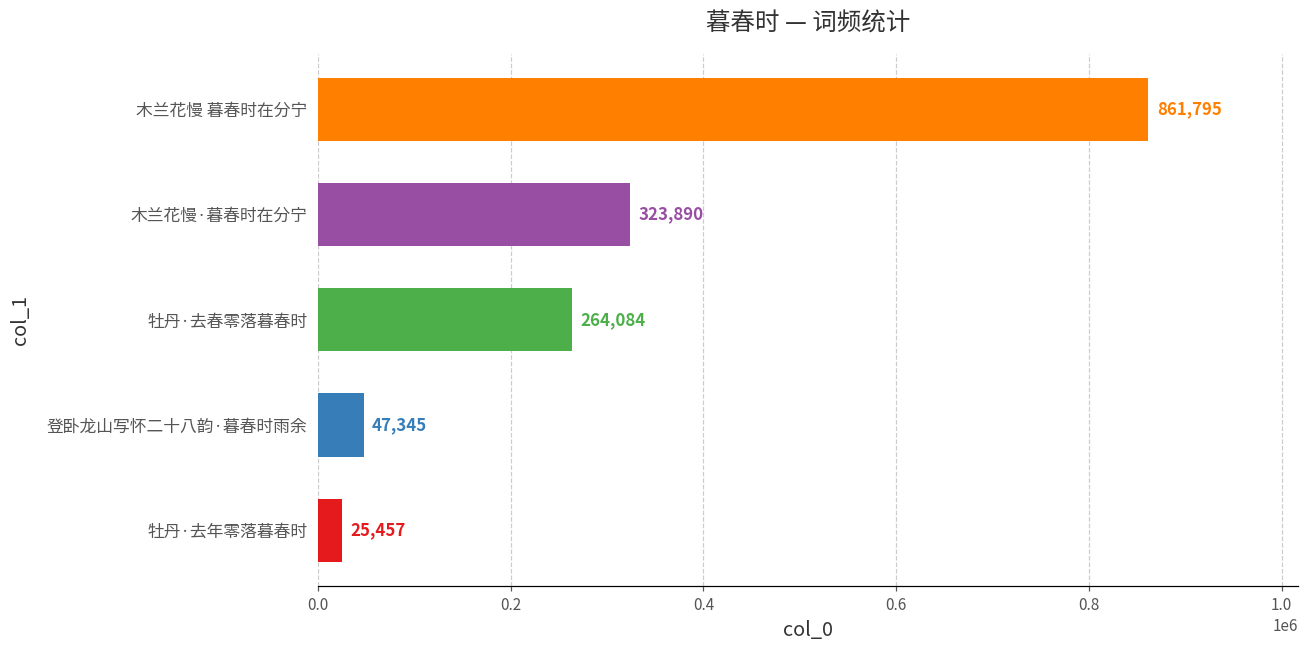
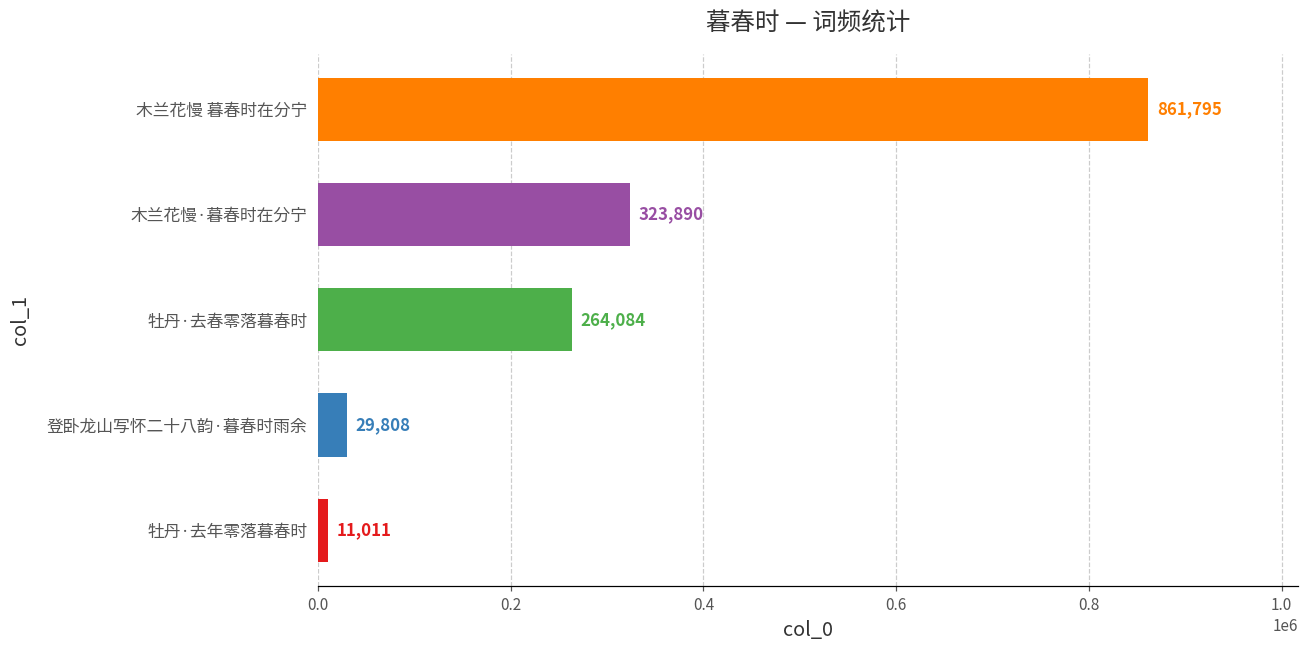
登卧龙山写怀二十八韵·暮春时雨余: 47,345 -> 29,808
牡丹·去年零落暮春时: 25,457 -> 11,011
